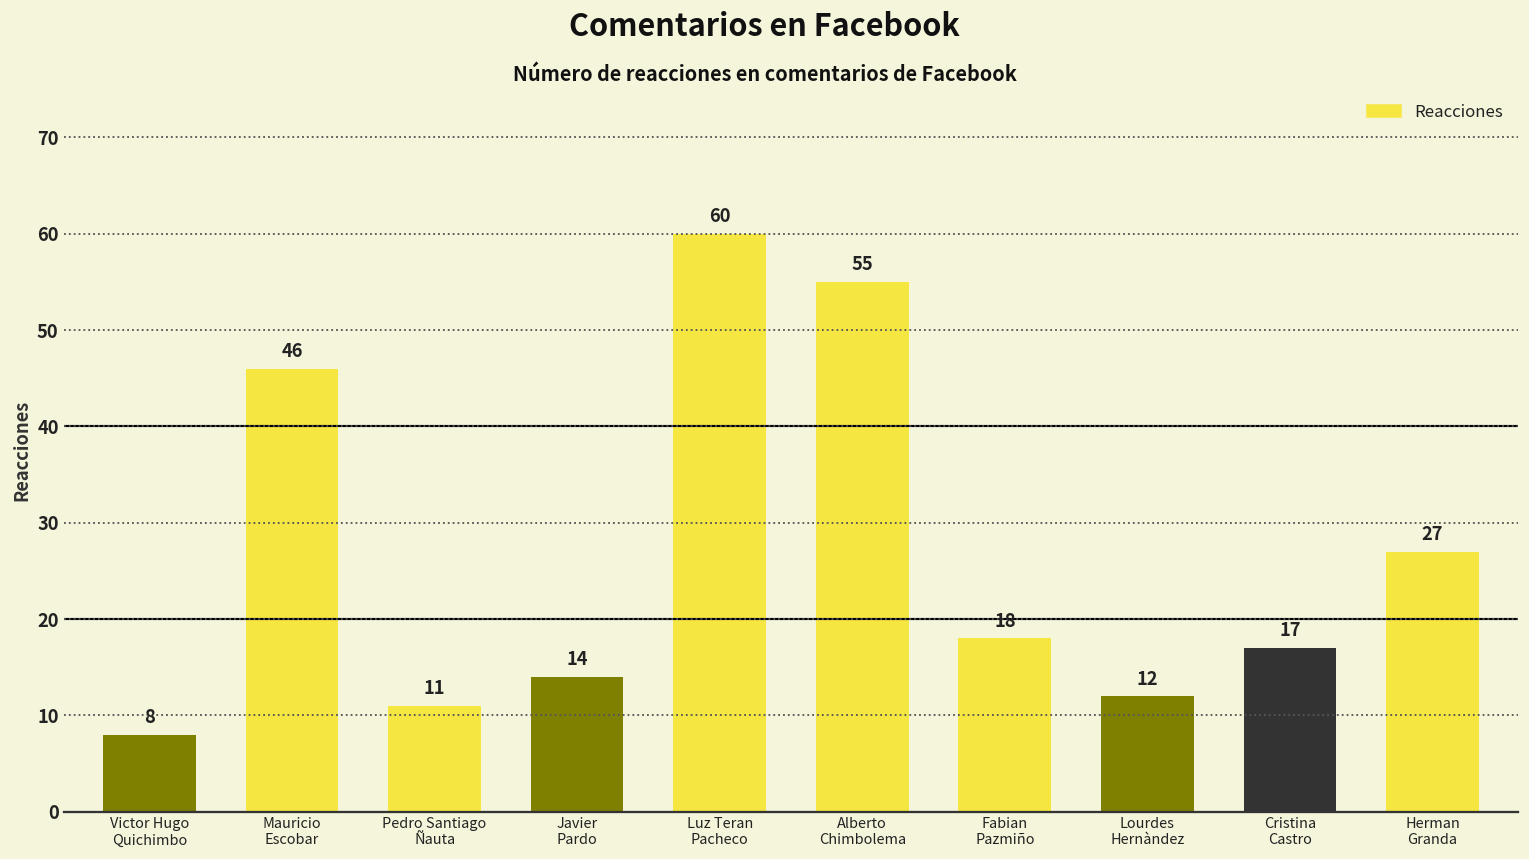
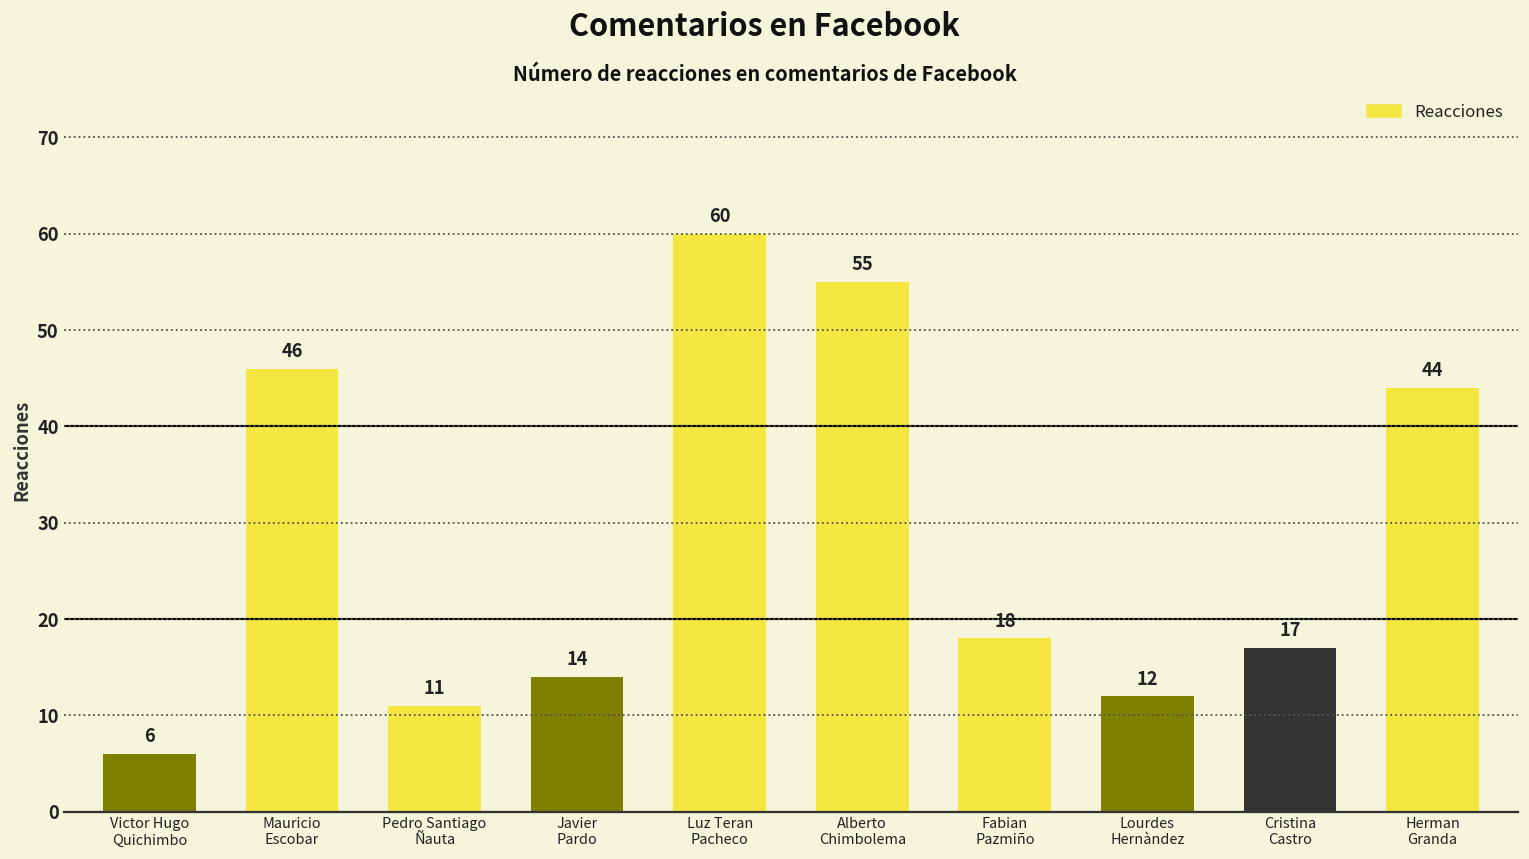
Victor Hugo Quichimbo: 8 -> 6
Herman Granda: 27 -> 44
